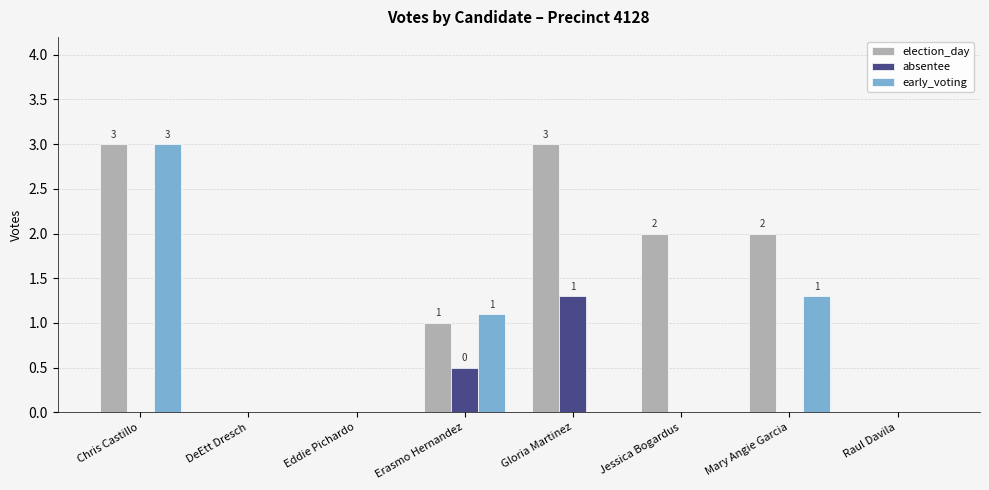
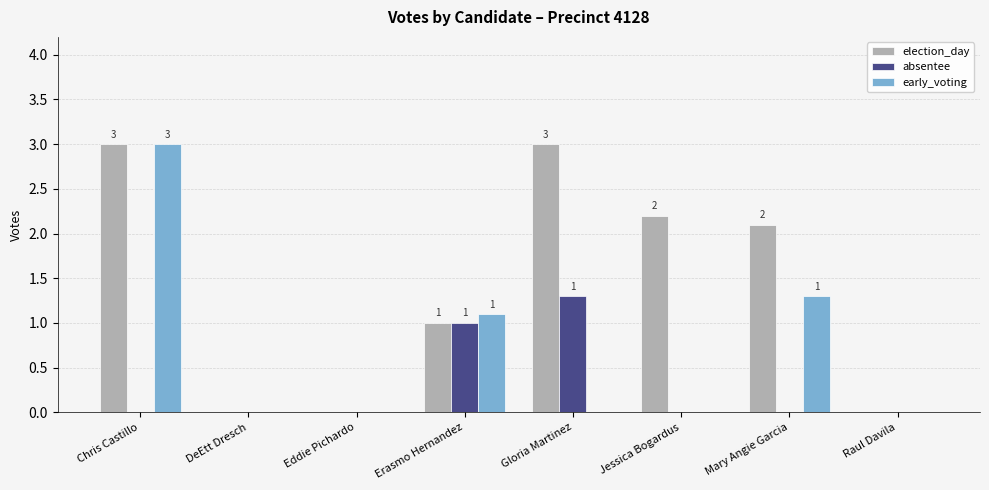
absentee, Erasmo Hernandez: 0 -> 1
election_day, Jessica Bogardus: 2.0 -> 2.2
election_day, Mary Angie Garcia: 2.0 -> 2.1
